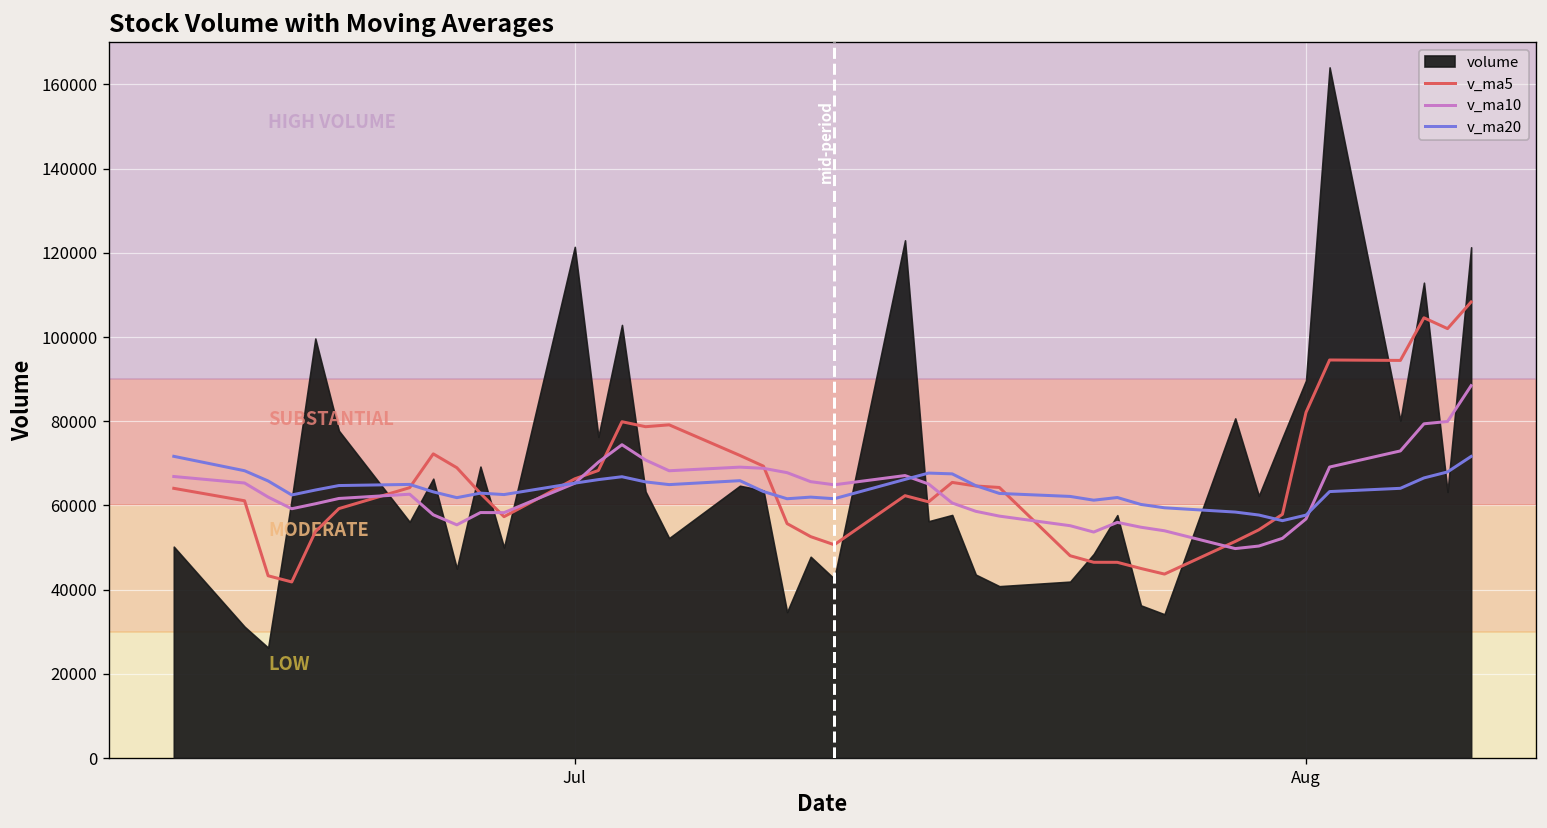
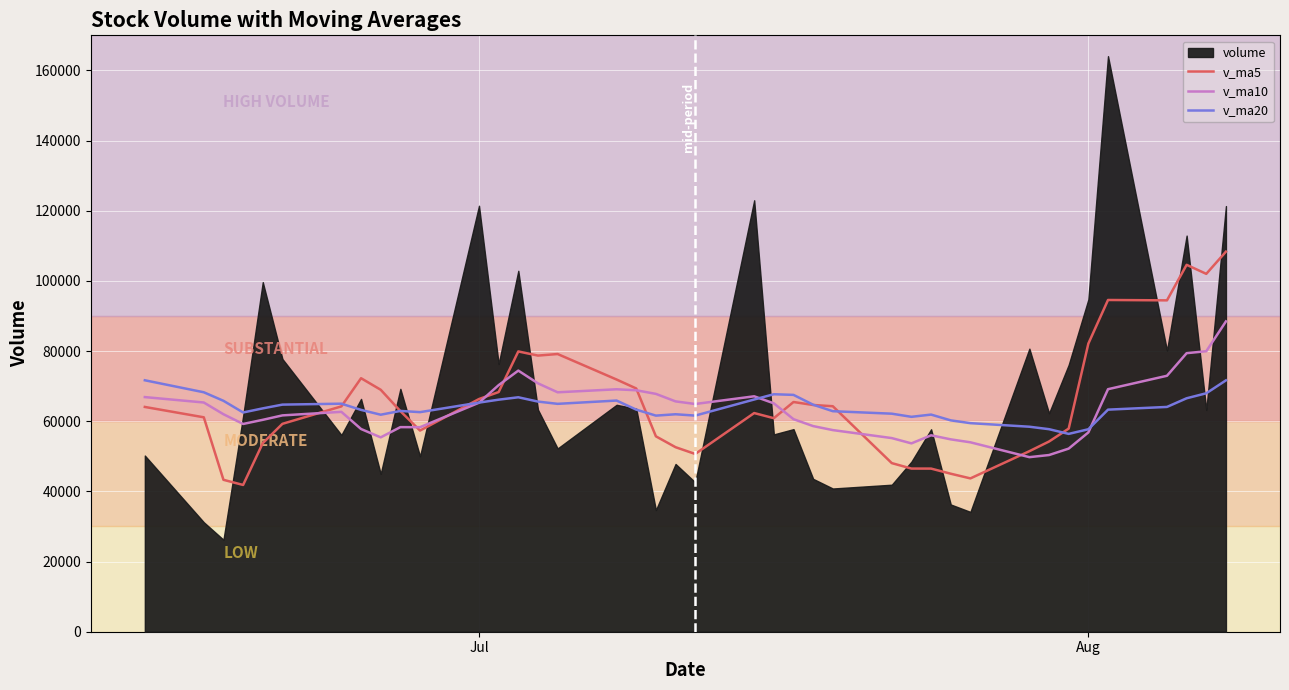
volume, Aug: 90000 -> 95000
